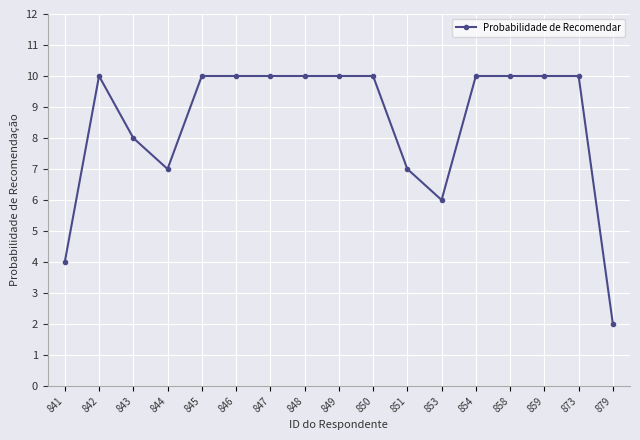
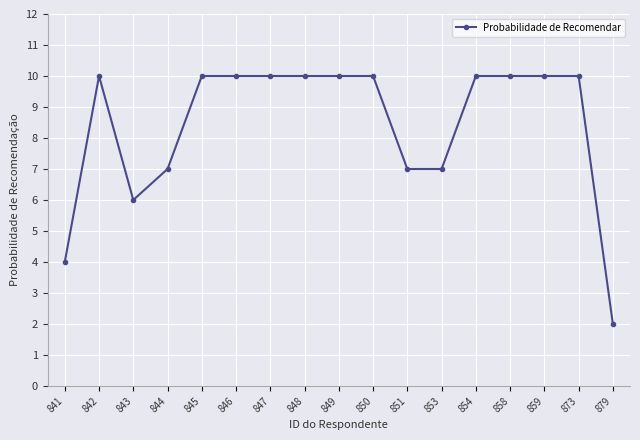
843: 8 -> 6
853: 6 -> 7
